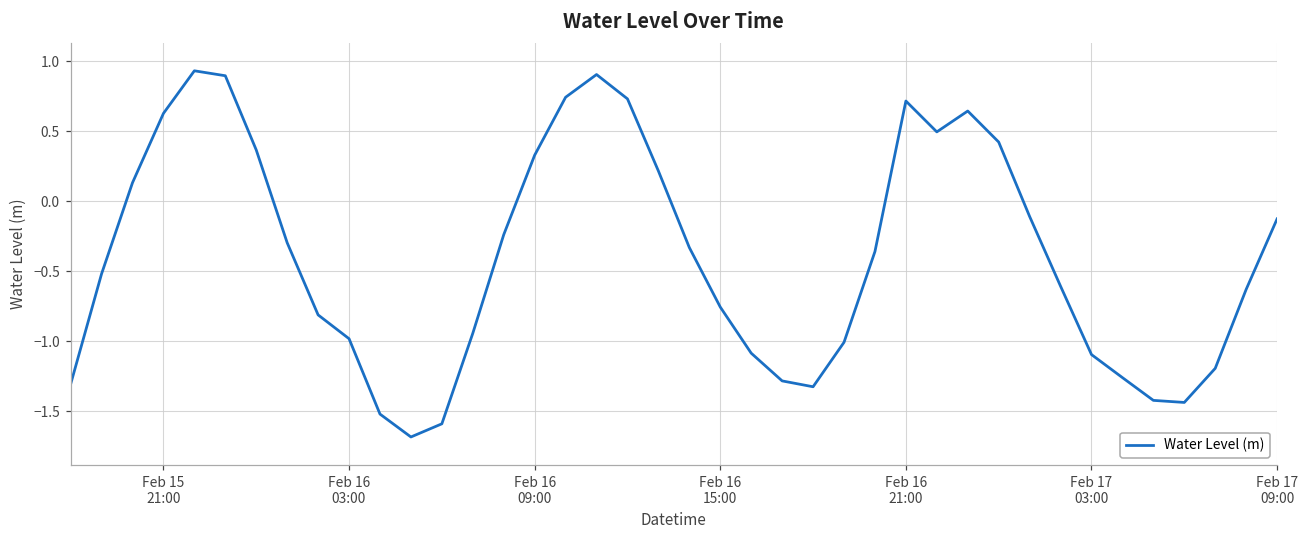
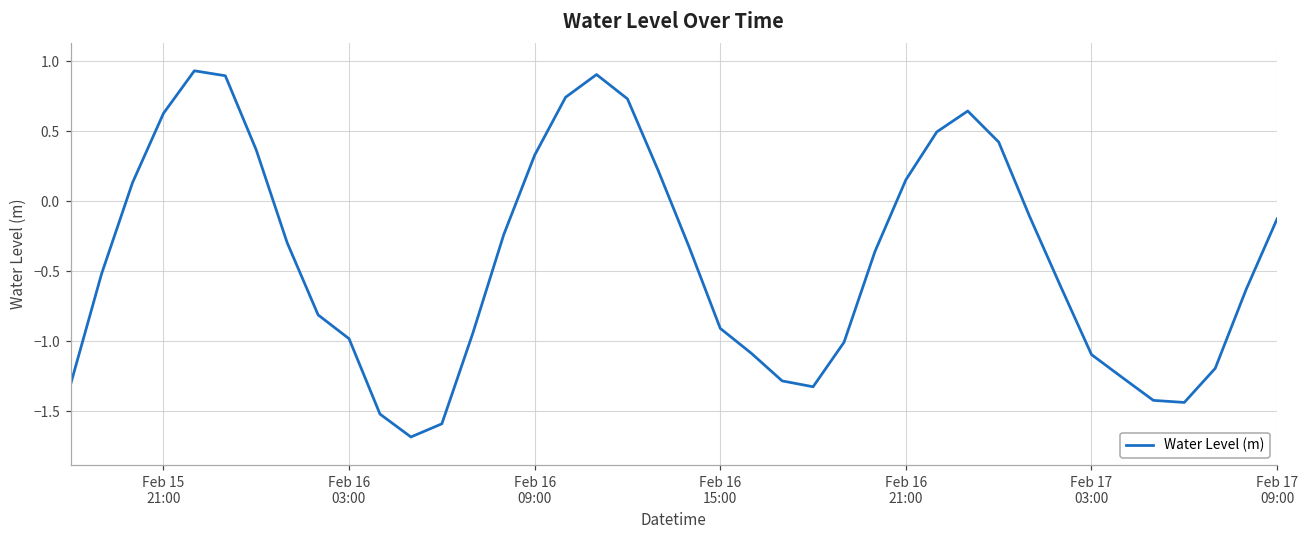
Feb 16 15:00: -0.76 -> -0.91
Feb 16 21:00: 0.72 -> 0.15
